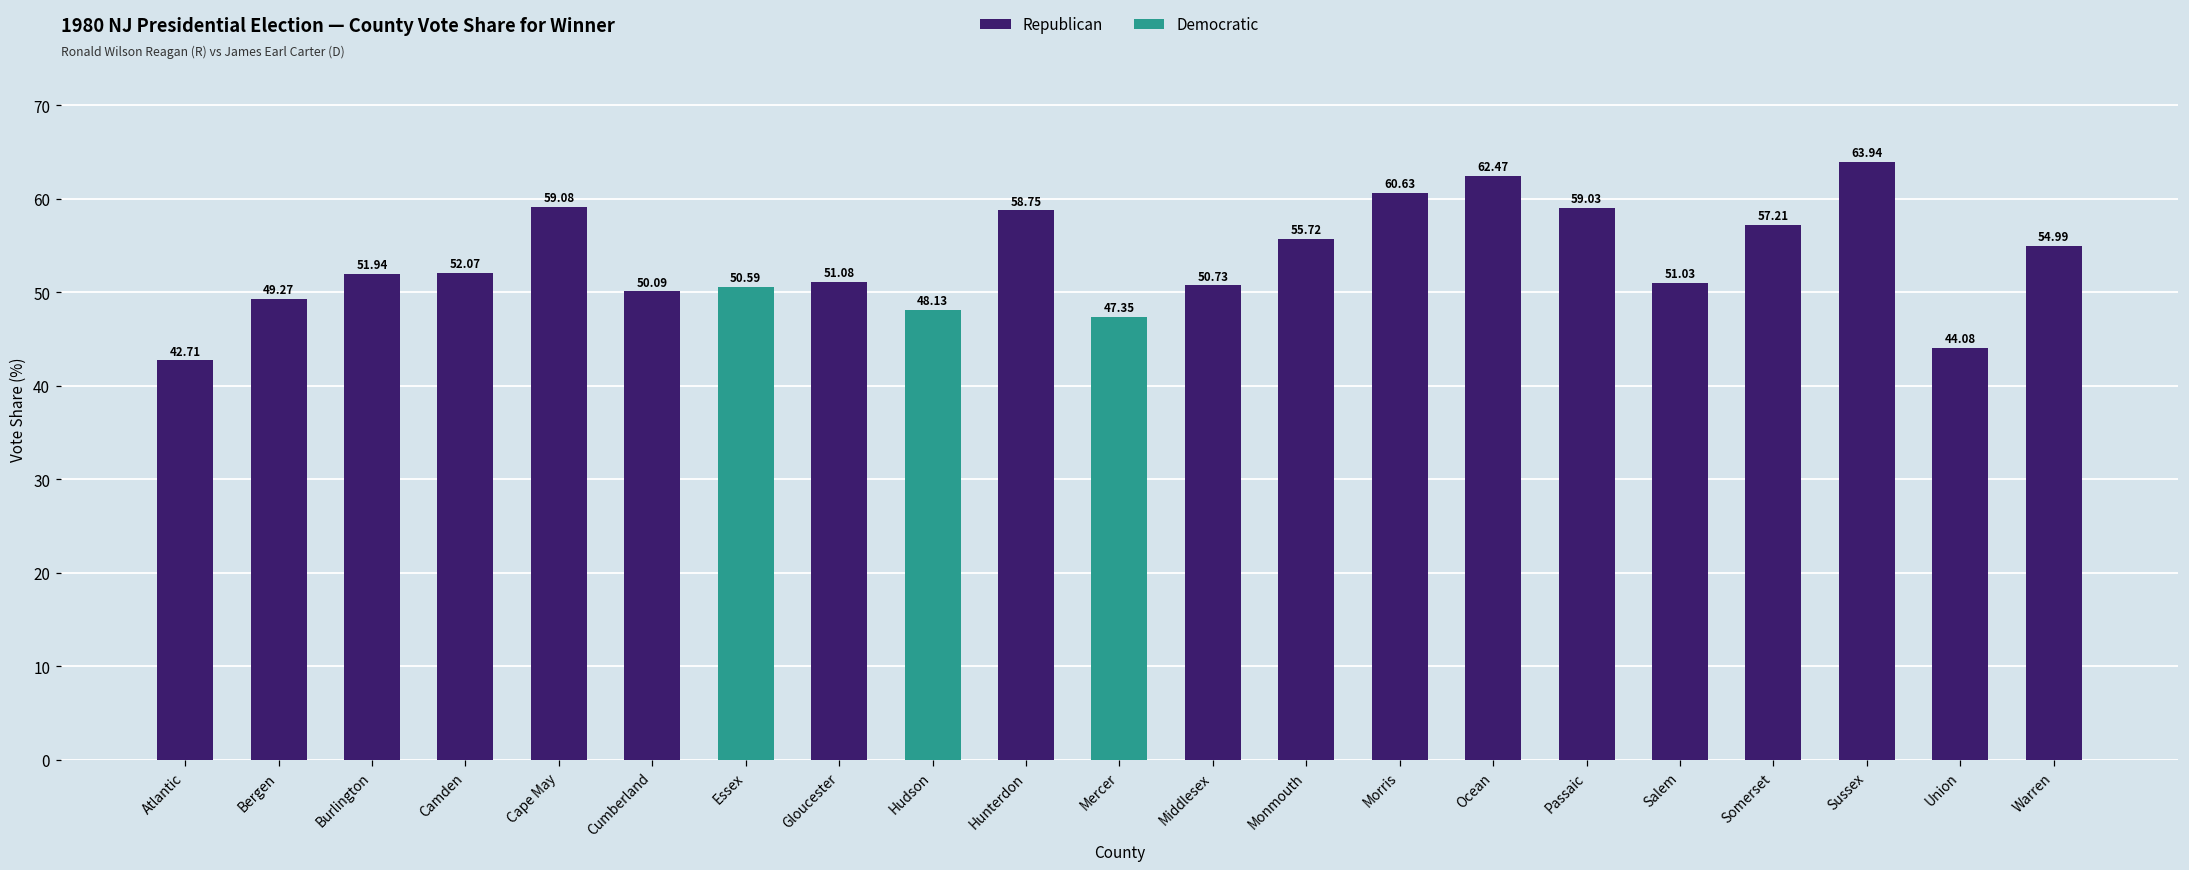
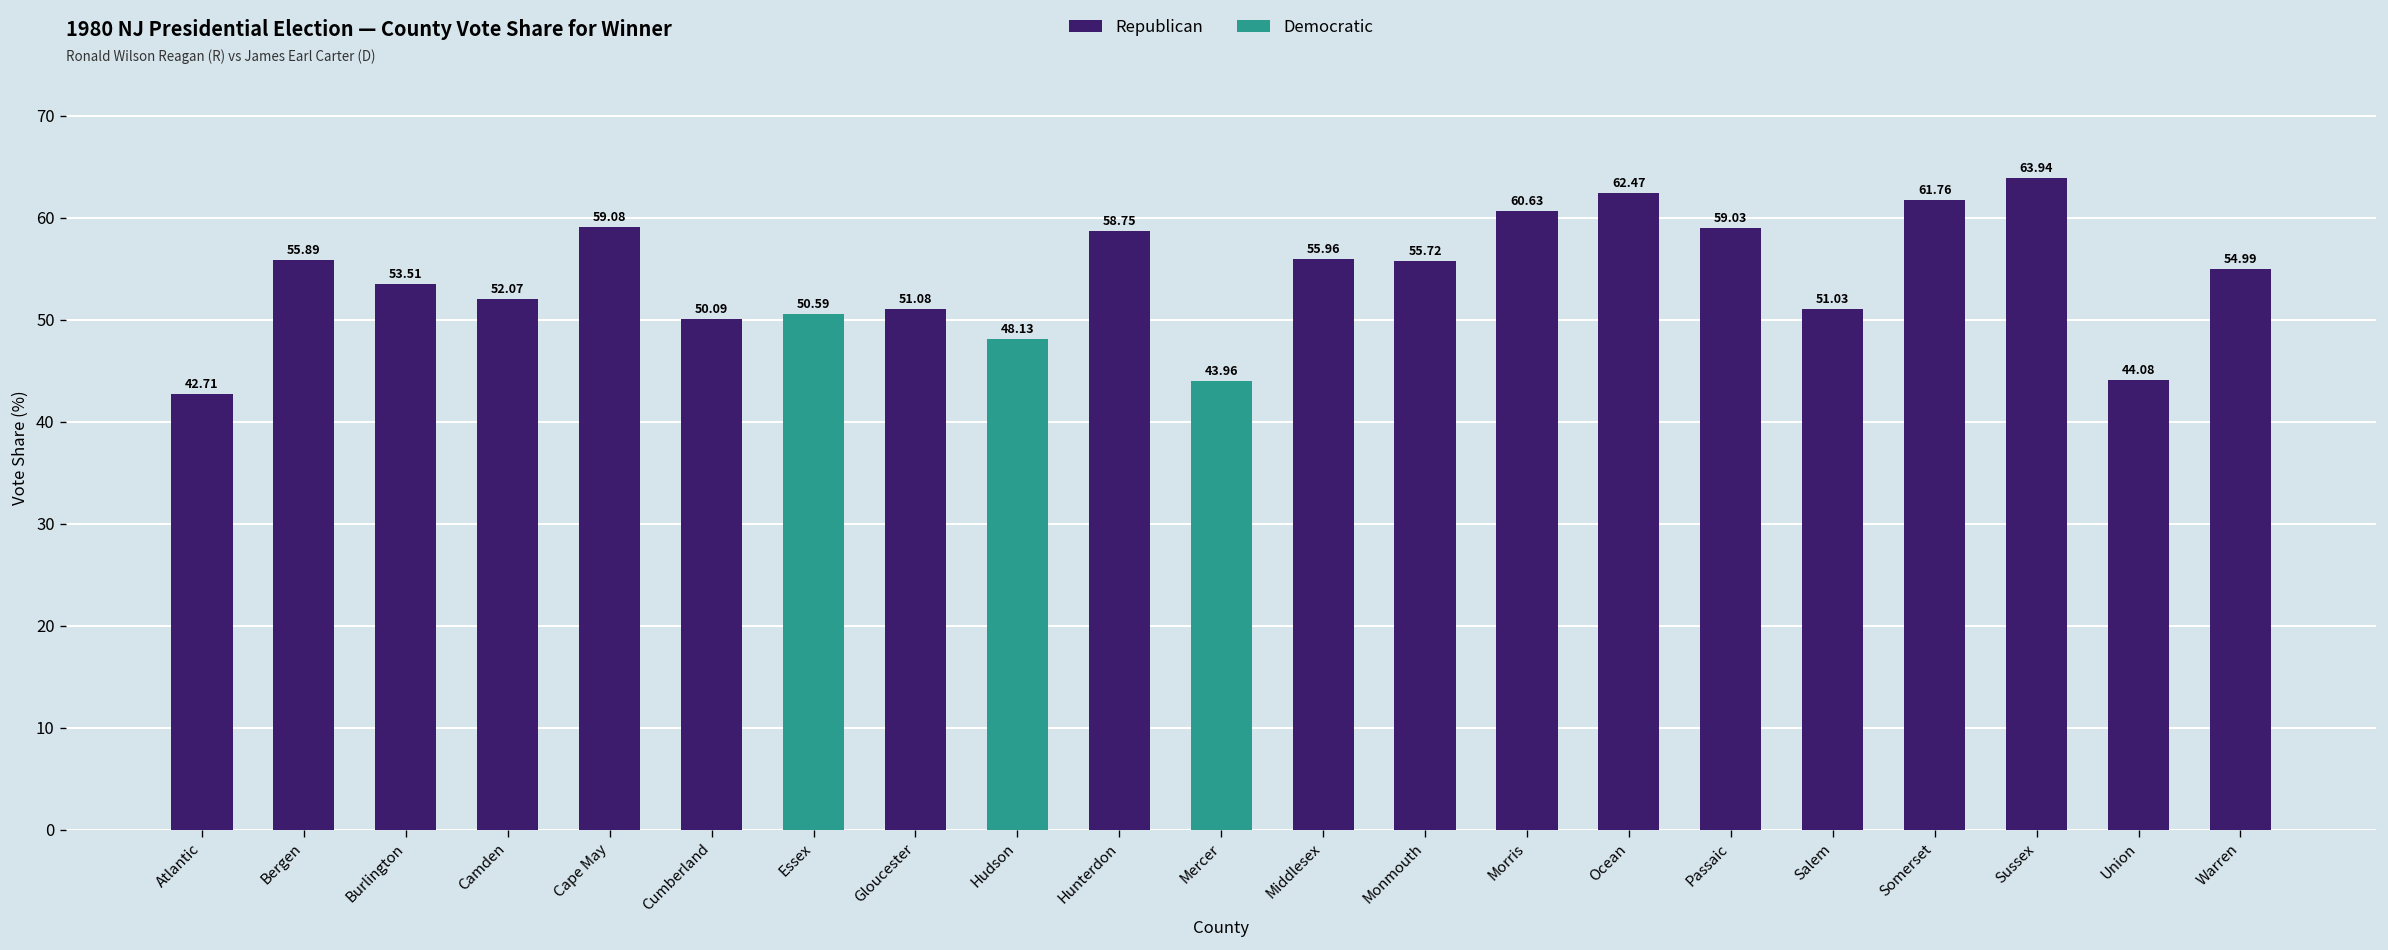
Republican, Bergen: 49.27 -> 55.89
Republican, Burlington: 51.94 -> 53.51
Democratic, Mercer: 47.35 -> 43.96
Republican, Middlesex: 50.73 -> 55.96
Republican, Somerset: 57.21 -> 61.76
